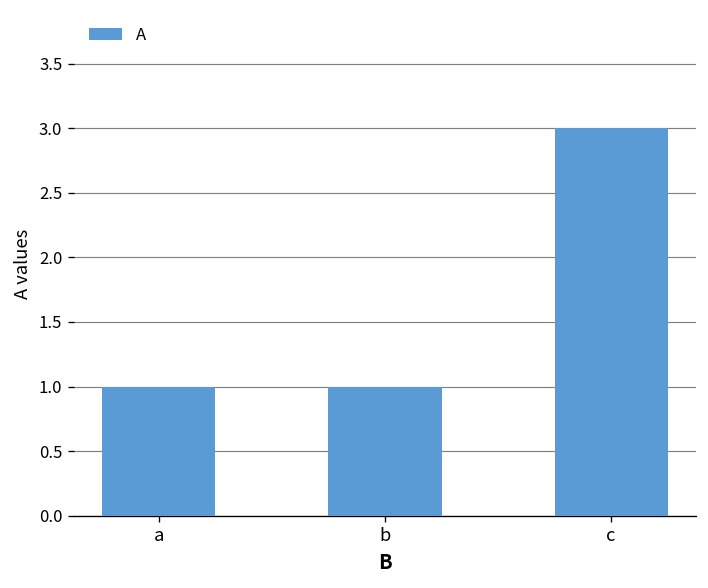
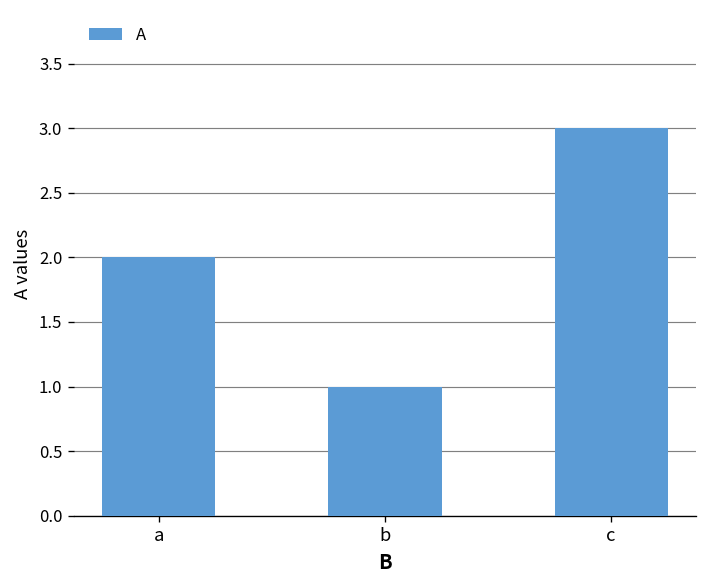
a: 1 -> 2
